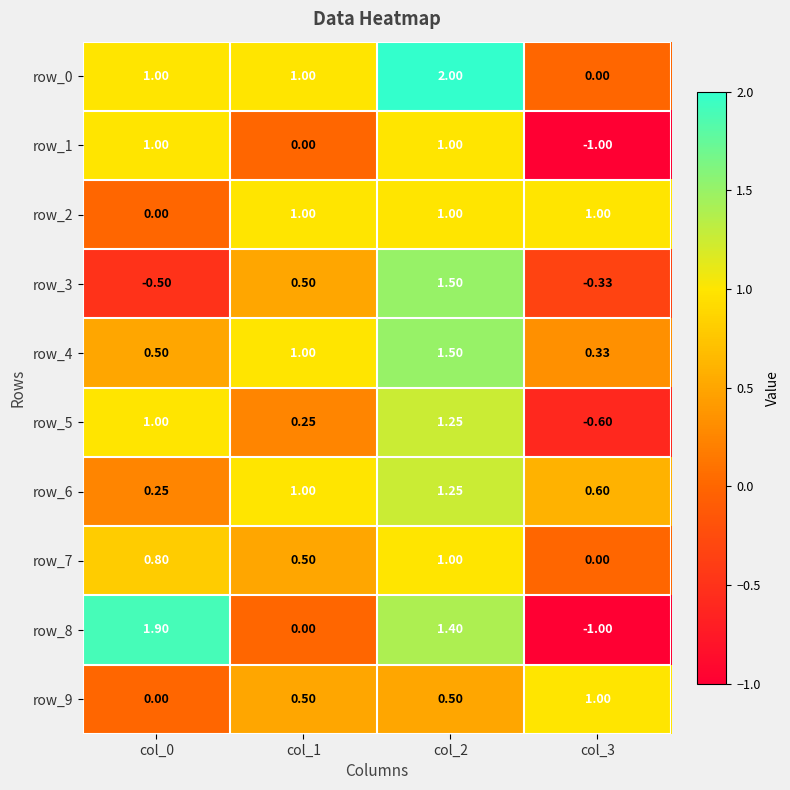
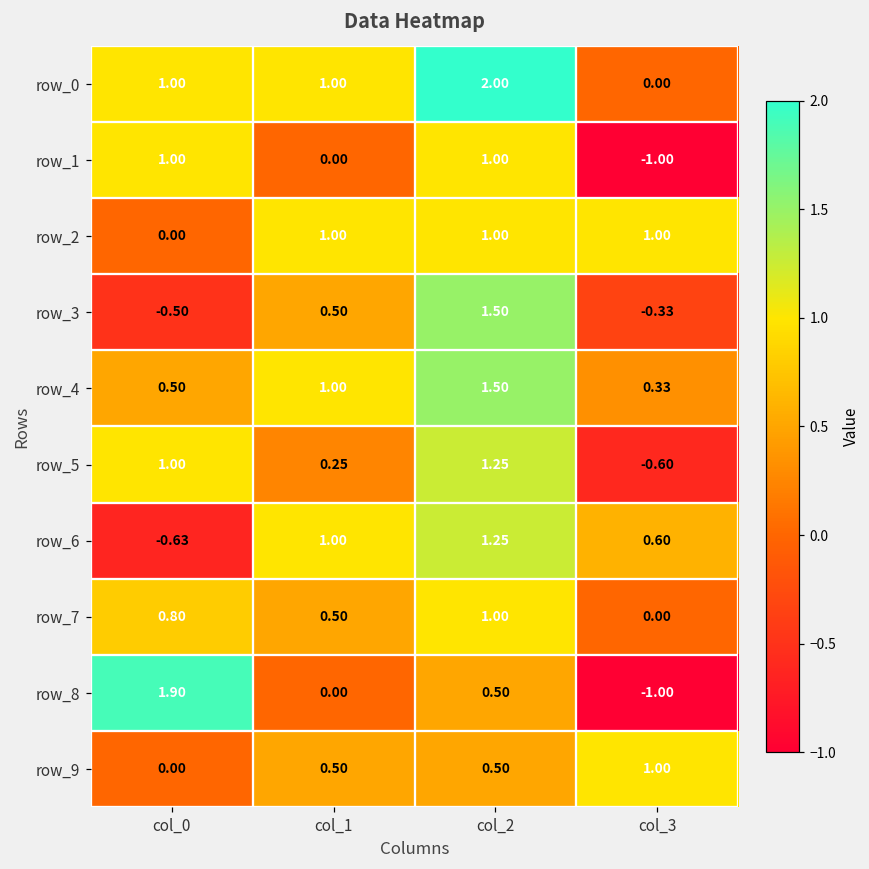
row_6, col_0: 0.25 -> -0.63
row_8, col_2: 1.40 -> 0.50
